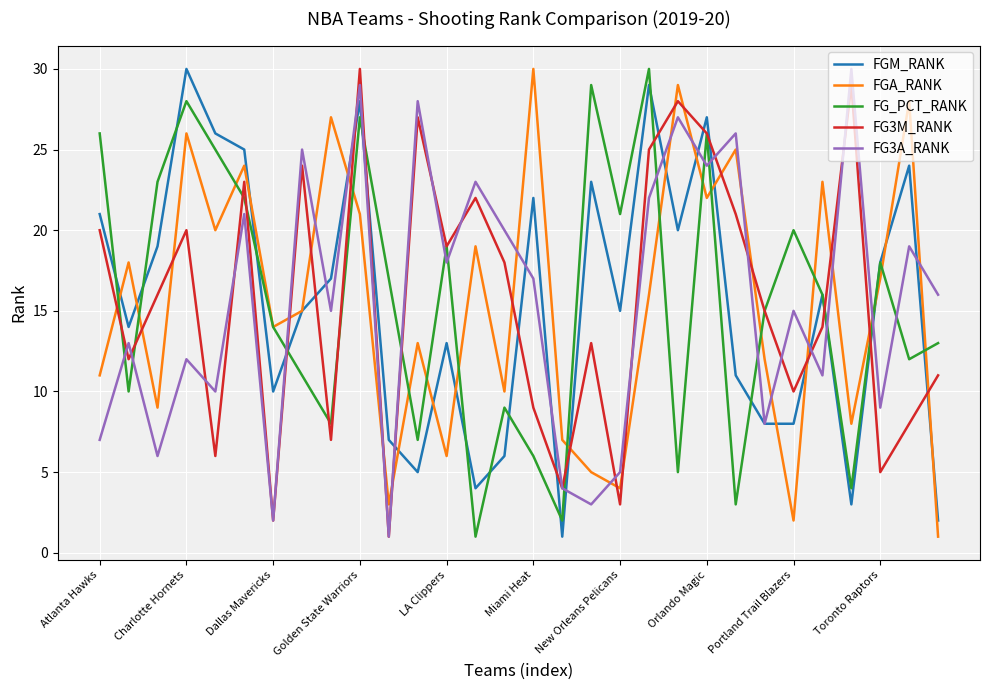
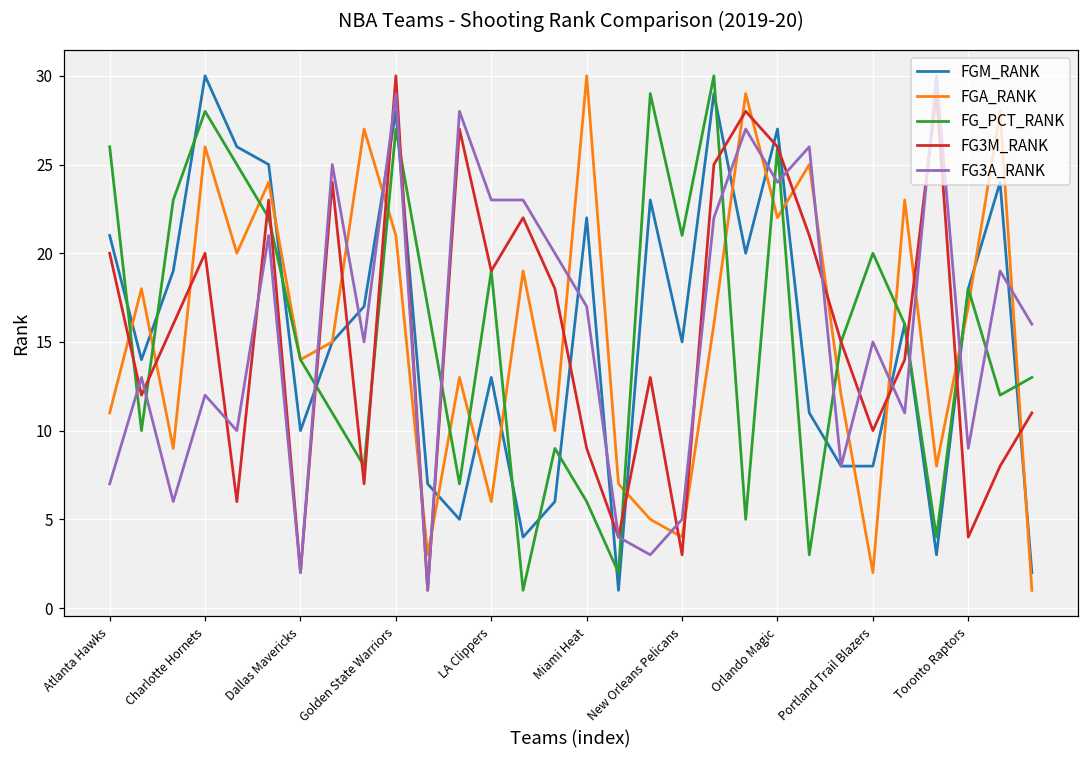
FG3A_RANK, LA Clippers: 18 -> 23
FG3M_RANK, Toronto Raptors: 5 -> 4
